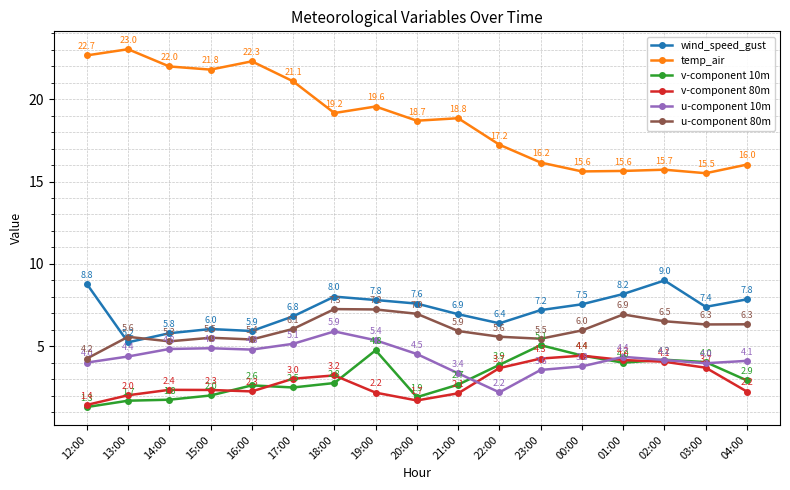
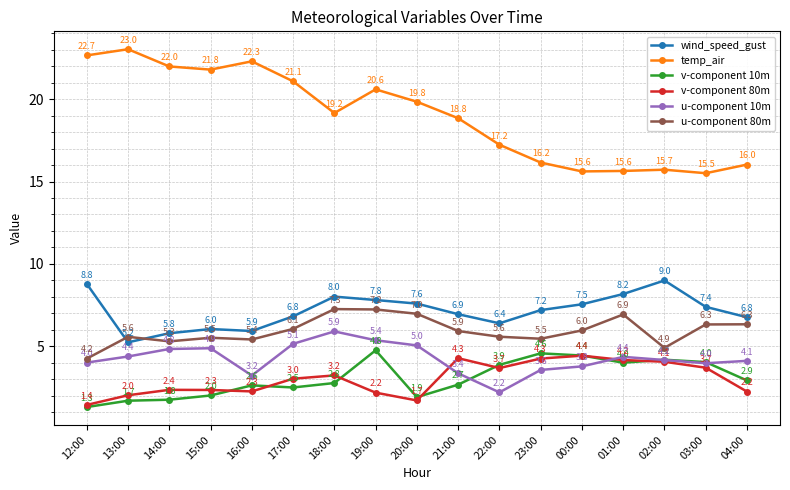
u-component 10m, 16:00: 4.8 -> 3.2
temp_air, 19:00: 19.6 -> 20.6
temp_air, 20:00: 18.7 -> 19.8
u-component 10m, 20:00: 4.5 -> 5.0
v-component 80m, 21:00: 2.1 -> 4.3
v-component 10m, 23:00: 5.1 -> 4.6
u-component 80m, 02:00: 6.5 -> 4.9
wind_speed_gust, 04:00: 7.8 -> 6.8
